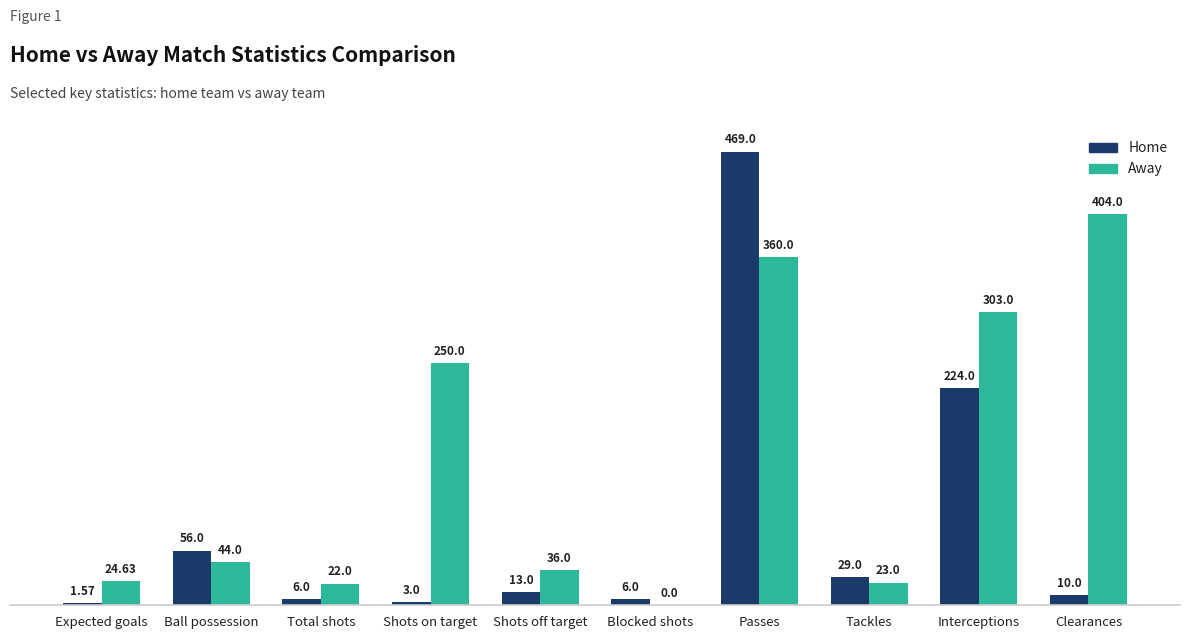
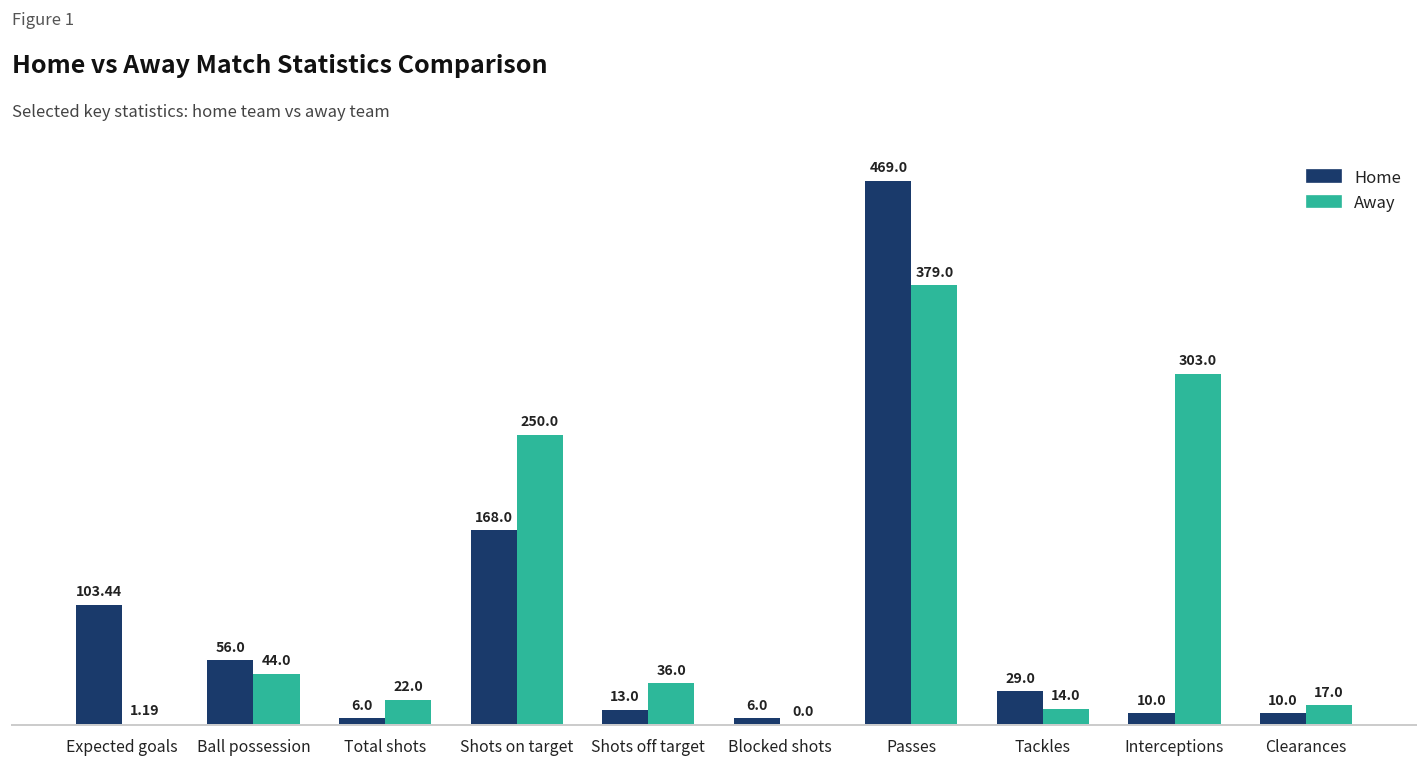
Home, Expected goals: 1.57 -> 103.44
Away, Expected goals: 24.63 -> 1.19
Home, Shots on target: 3.0 -> 168.0
Away, Passes: 360.0 -> 379.0
Away, Tackles: 23.0 -> 14.0
Home, Interceptions: 224.0 -> 10.0
Away, Clearances: 404.0 -> 17.0
